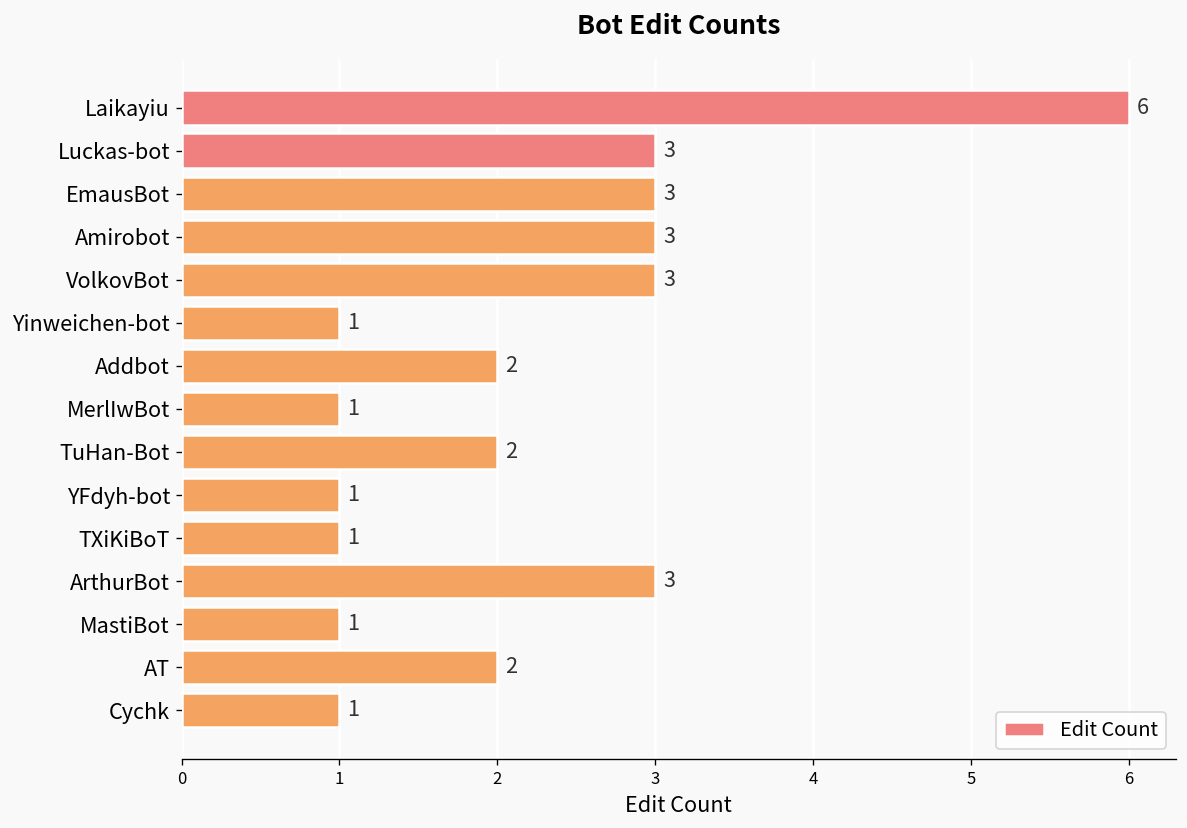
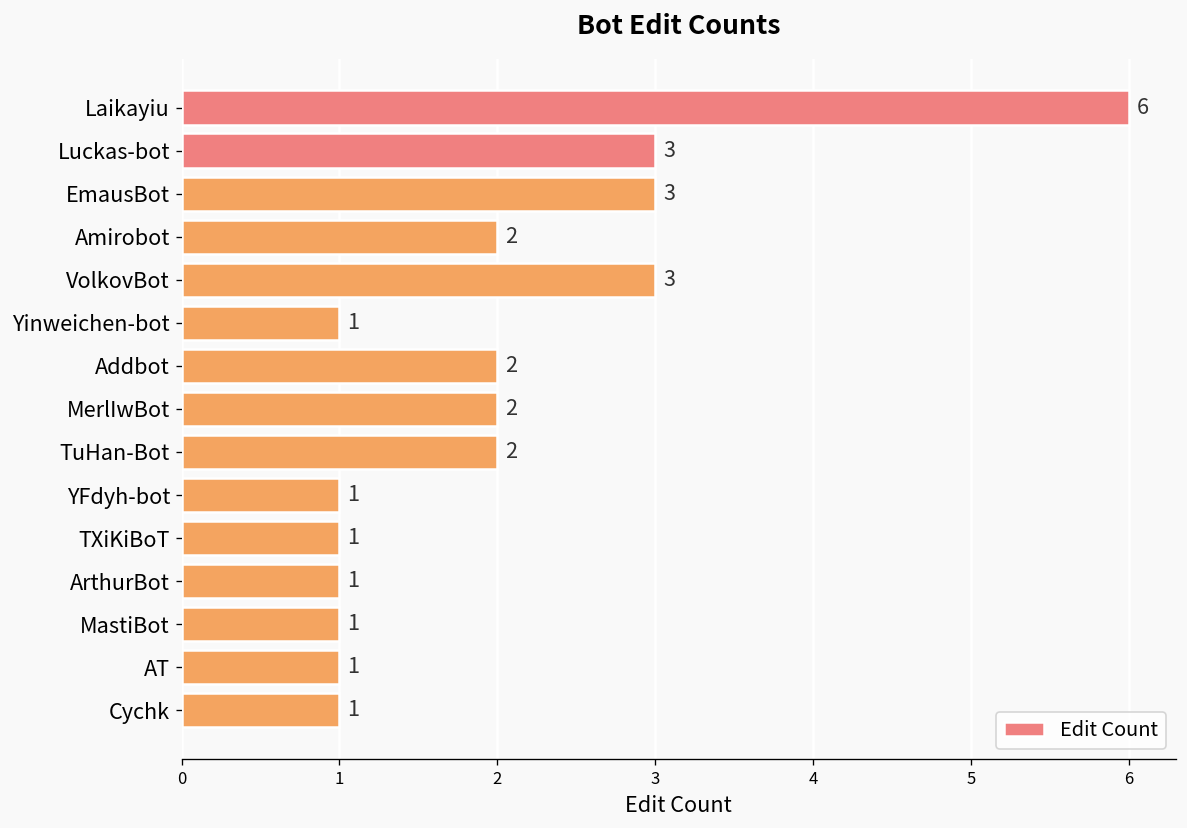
Amirobot: 3 -> 2
MerlIwBot: 1 -> 2
ArthurBot: 3 -> 1
AT: 2 -> 1
